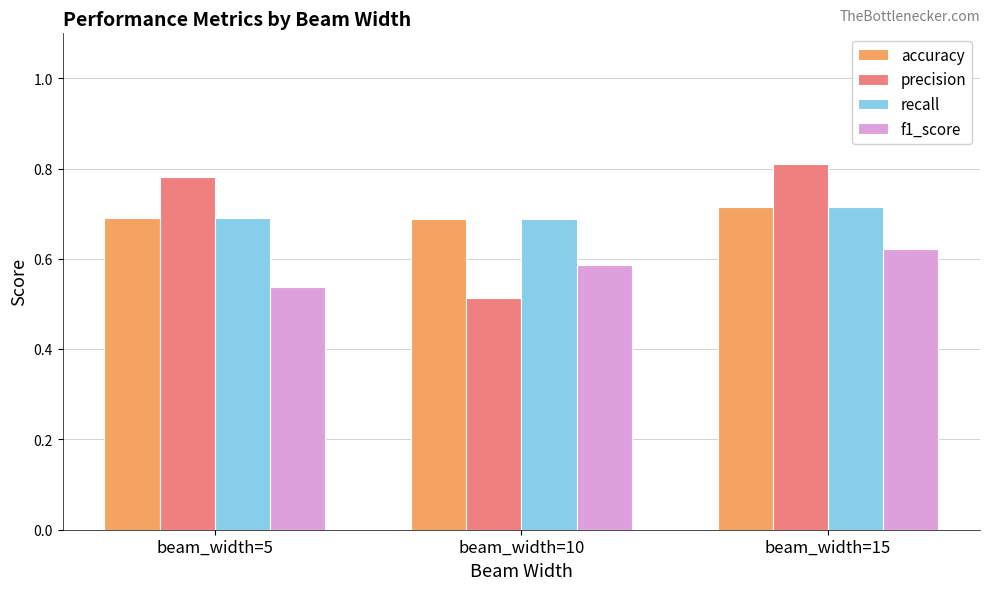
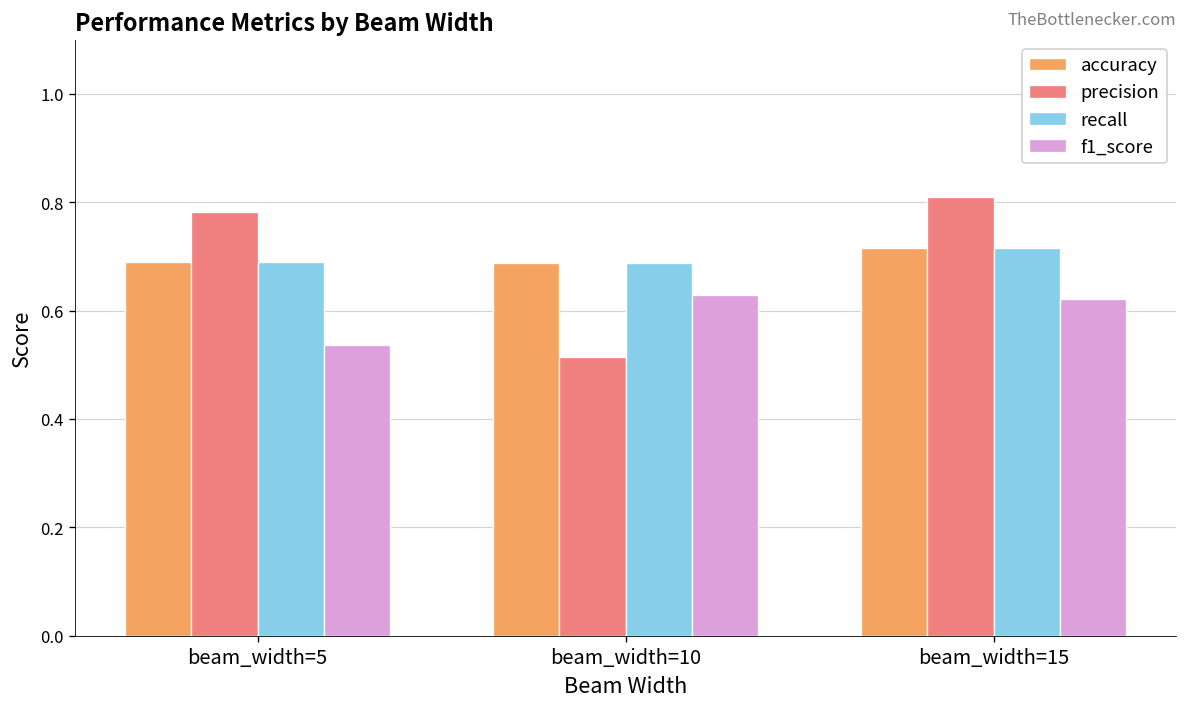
f1_score, beam_width=10: 0.59 -> 0.63
